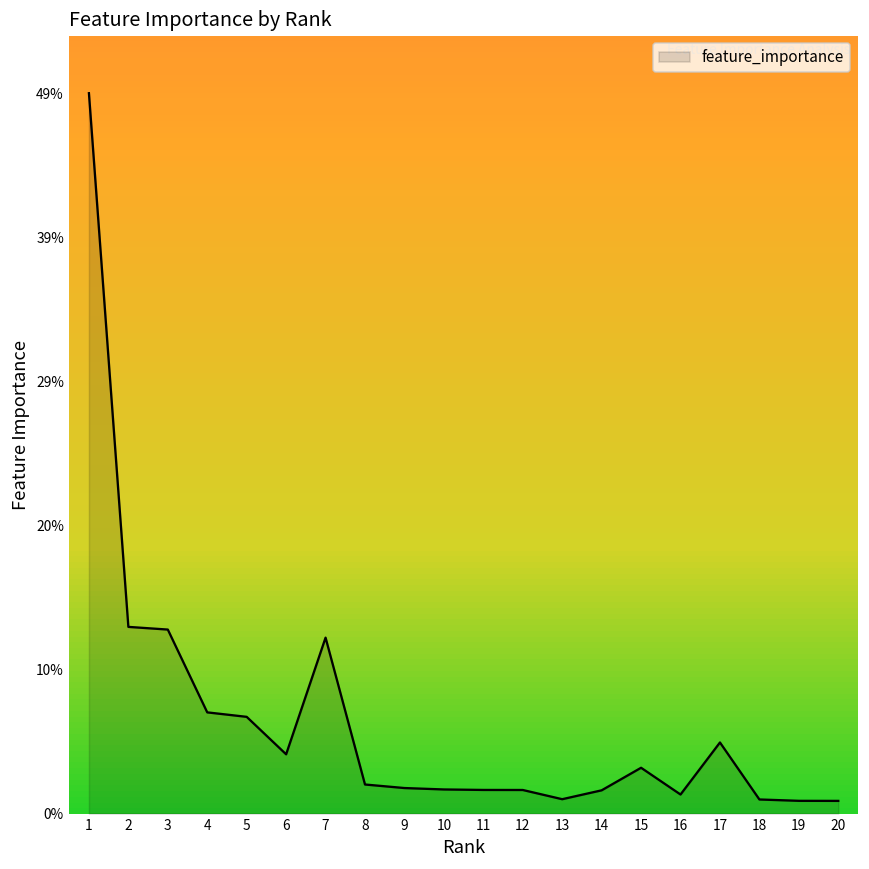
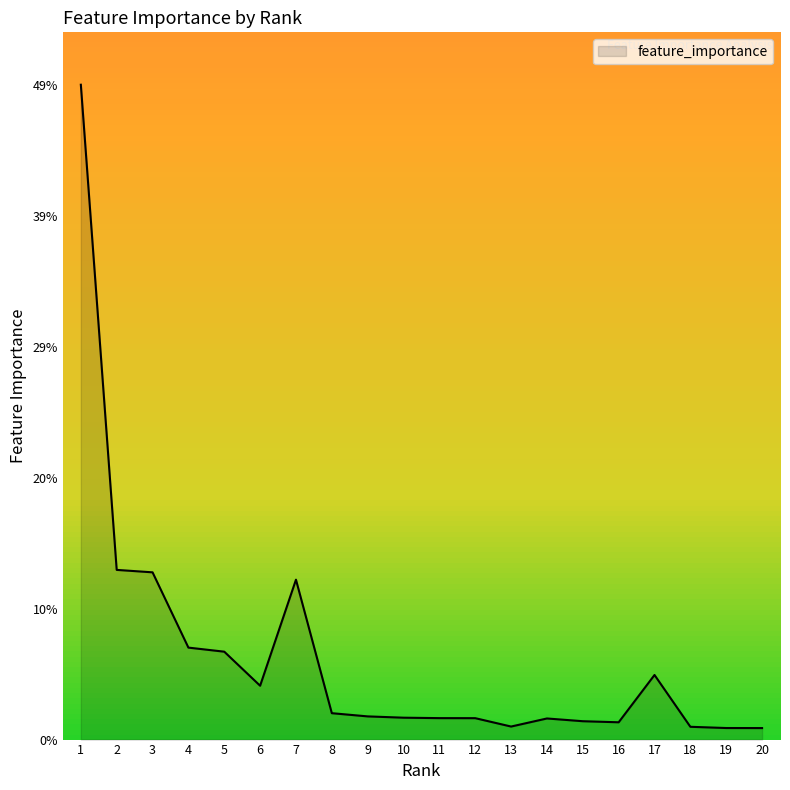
15: 3.1% -> 1.4%
